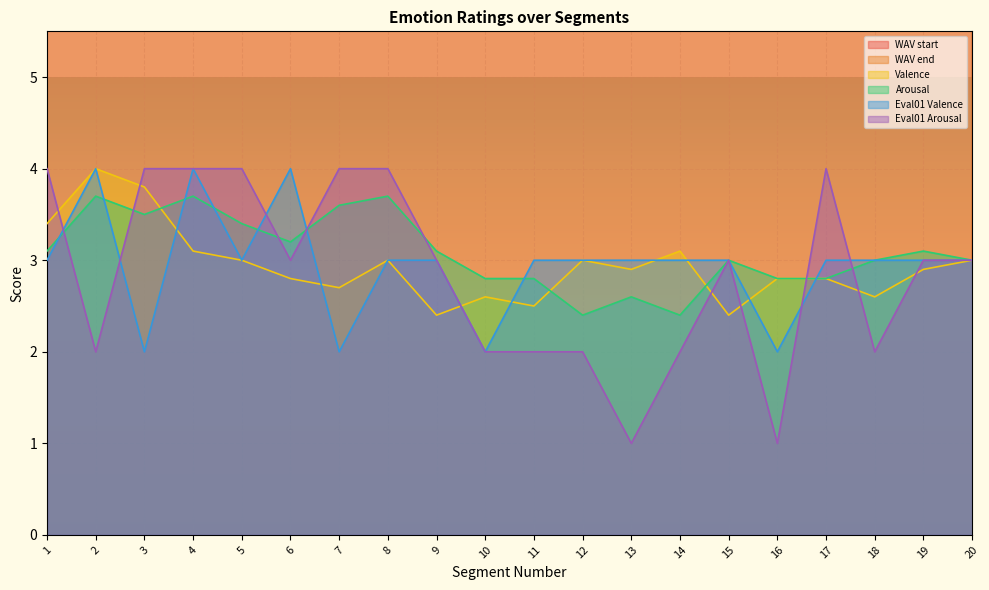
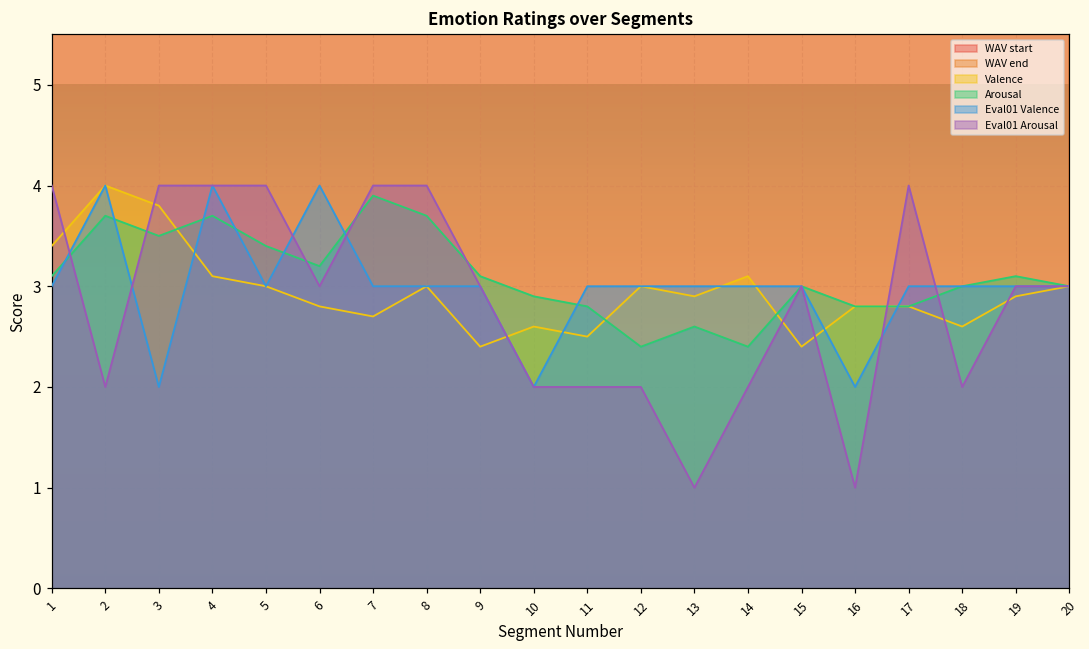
Arousal, 7: 3.6 -> 3.9
Eval01 Valence, 7: 2 -> 3
Arousal, 10: 2.8 -> 2.9
